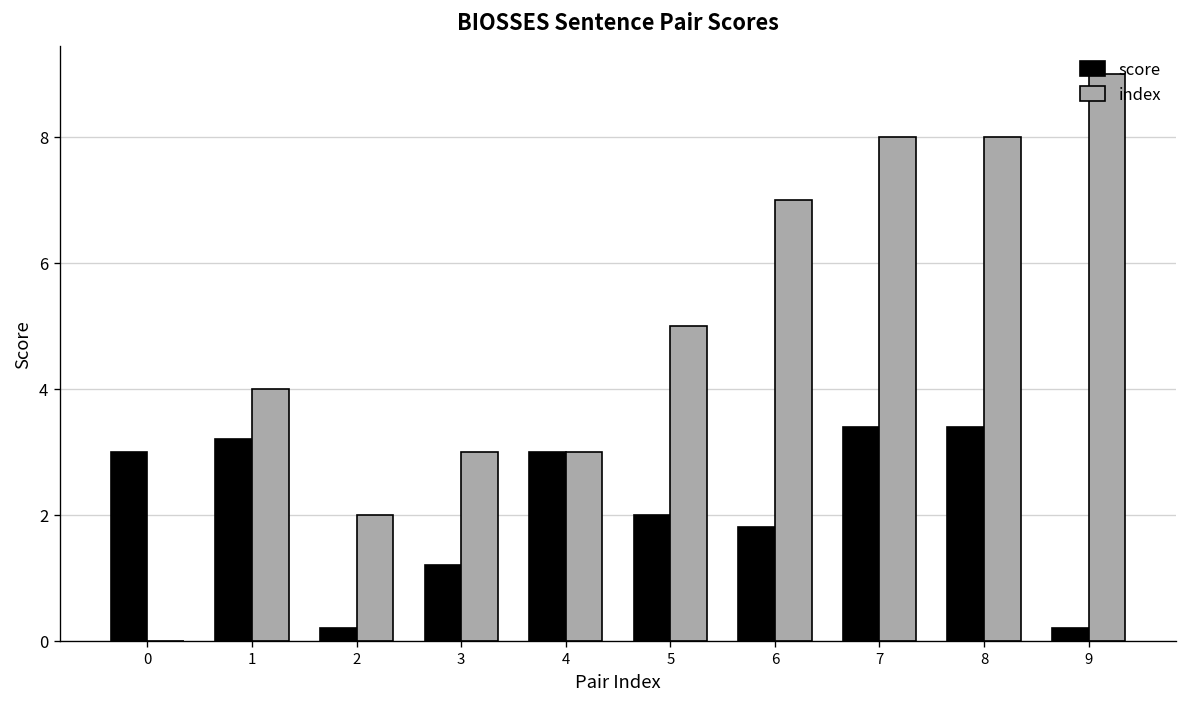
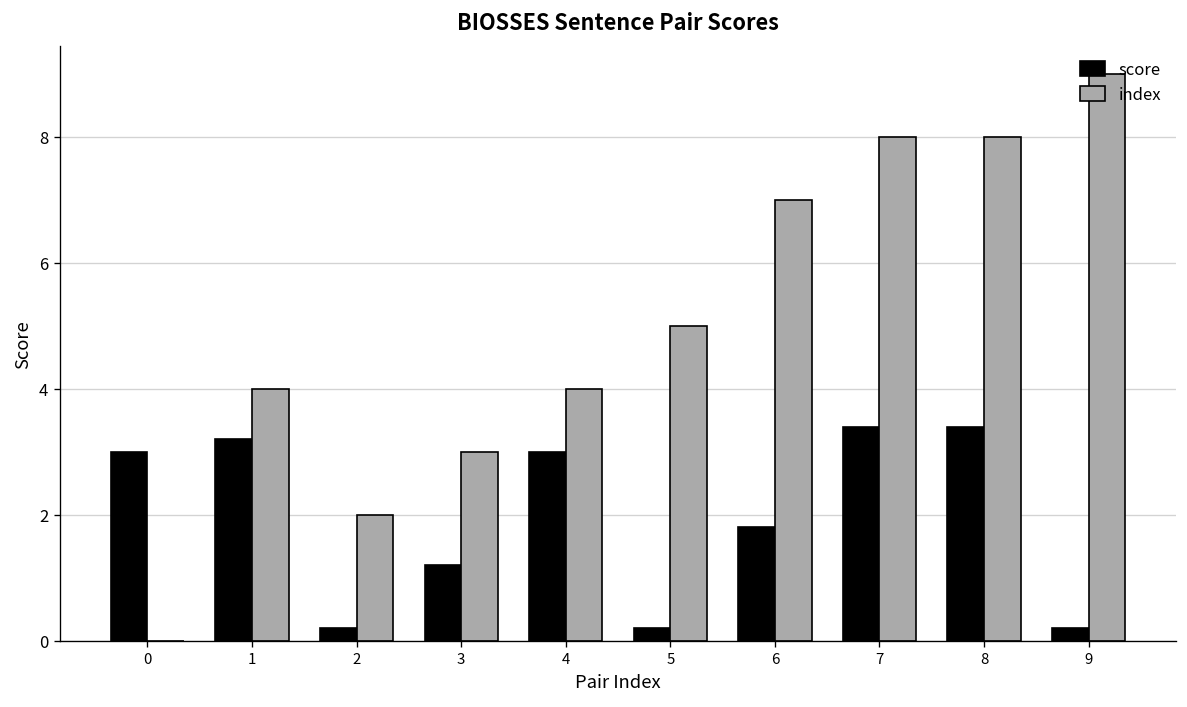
index, 4: 3 -> 4
score, 5: 2.0 -> 0.2
